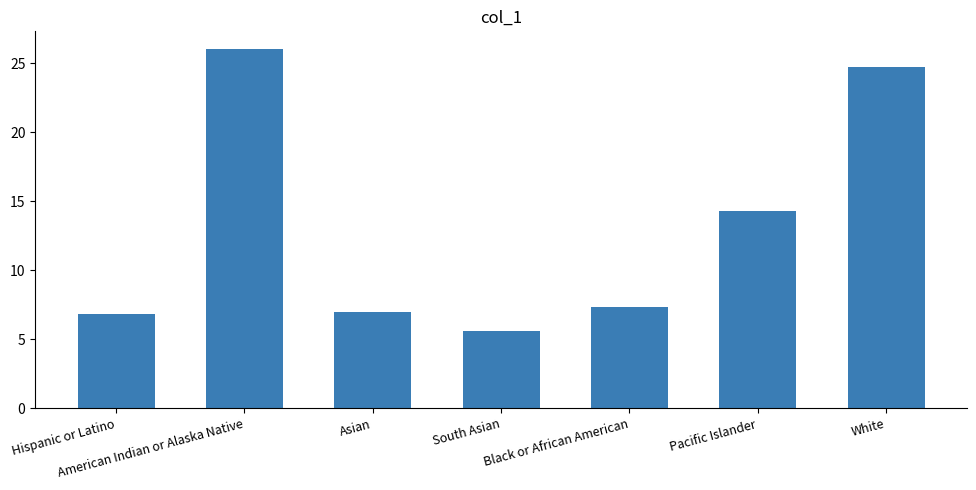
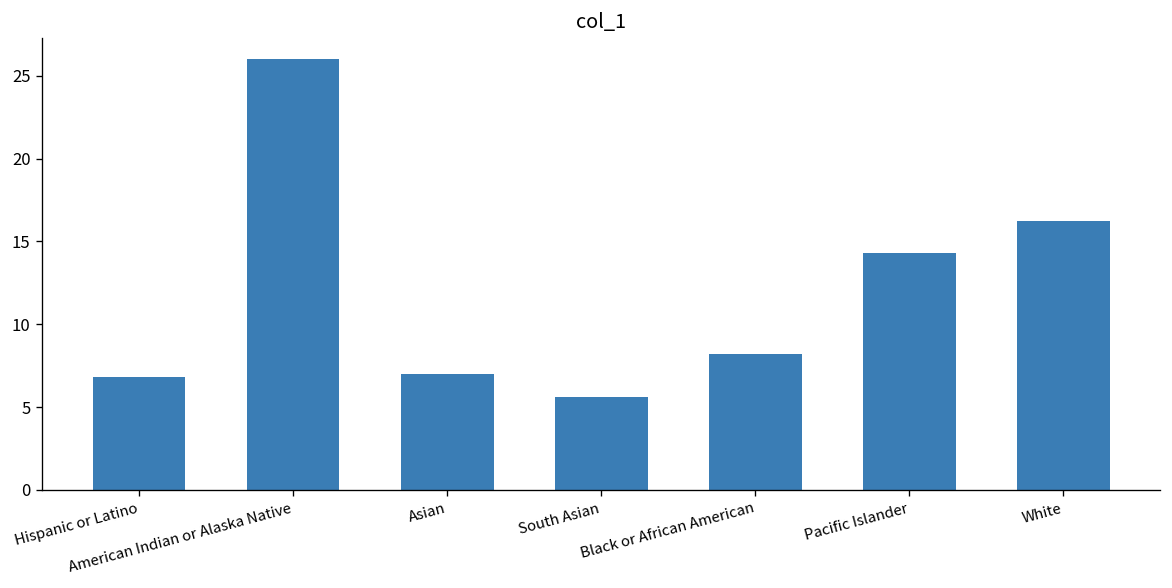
Black or African American: 7.3 -> 8.2
White: 24.7 -> 16.2
